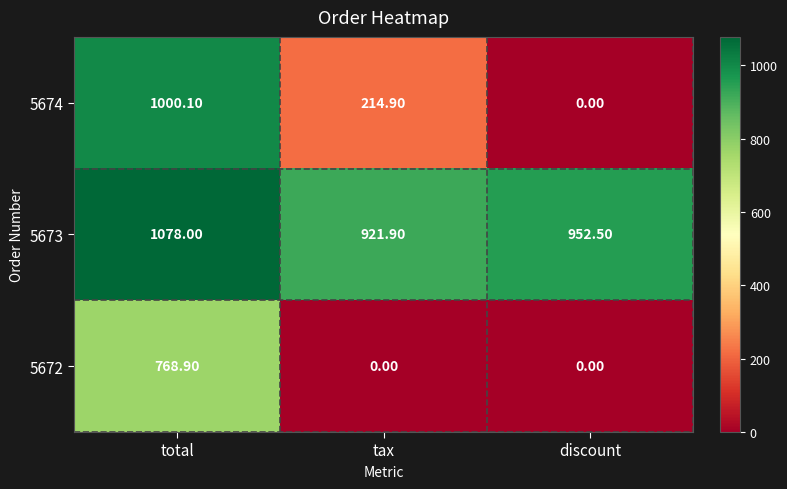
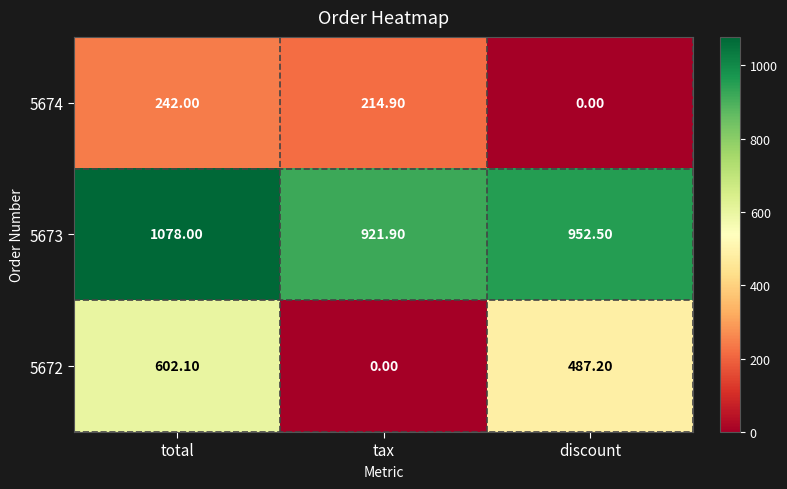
5674, total: 1000.10 -> 242.00
5672, total: 768.90 -> 602.10
5672, discount: 0.00 -> 487.20
